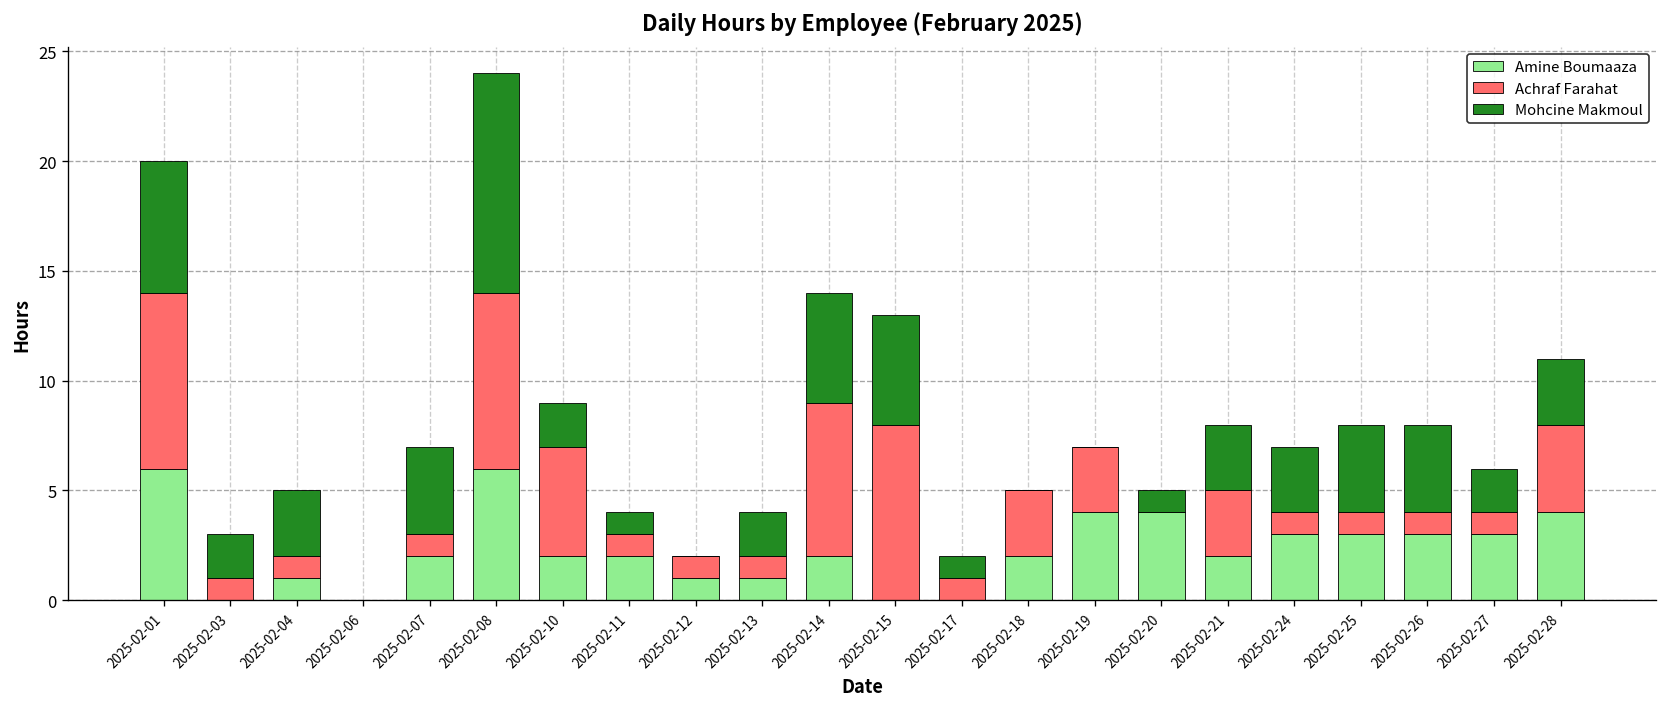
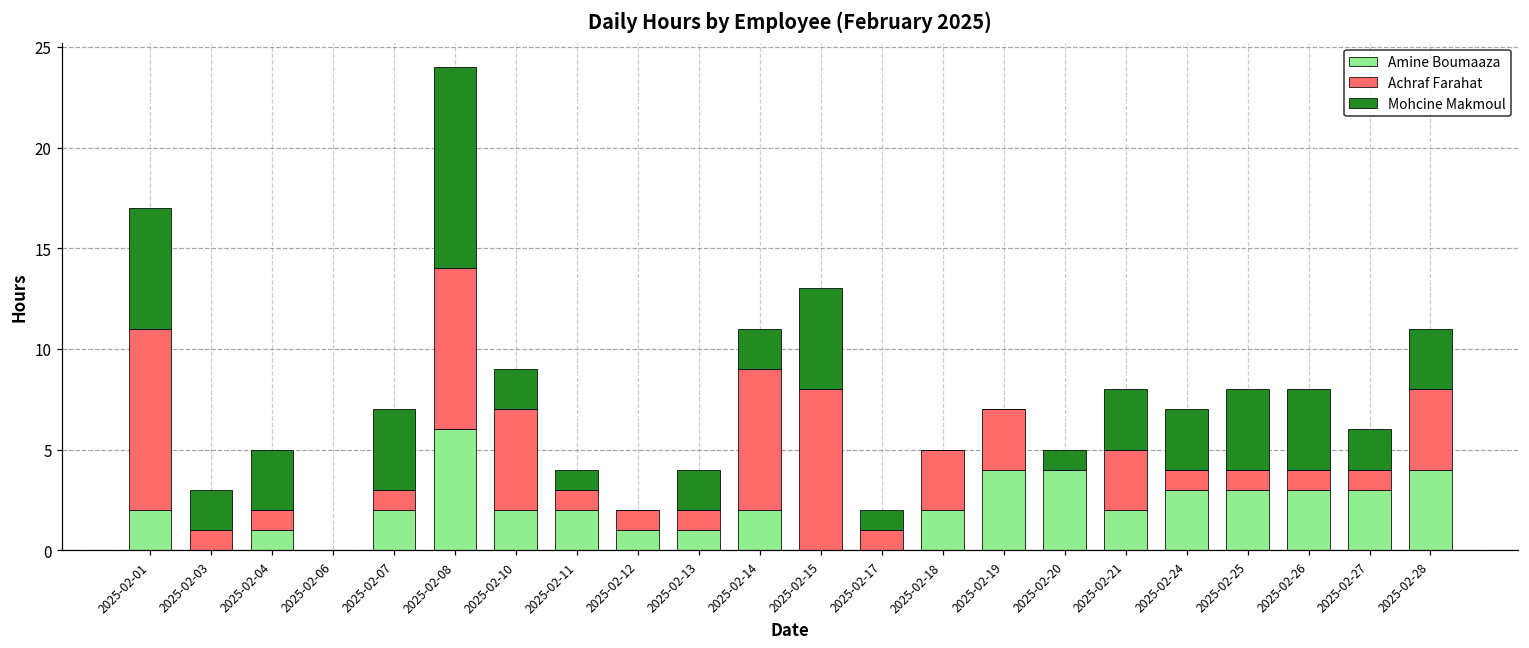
Amine Boumaaza, 2025-02-01: 6 -> 2
Achraf Farahat, 2025-02-01: 8 -> 9
Mohcine Makmoul, 2025-02-14: 5 -> 2
